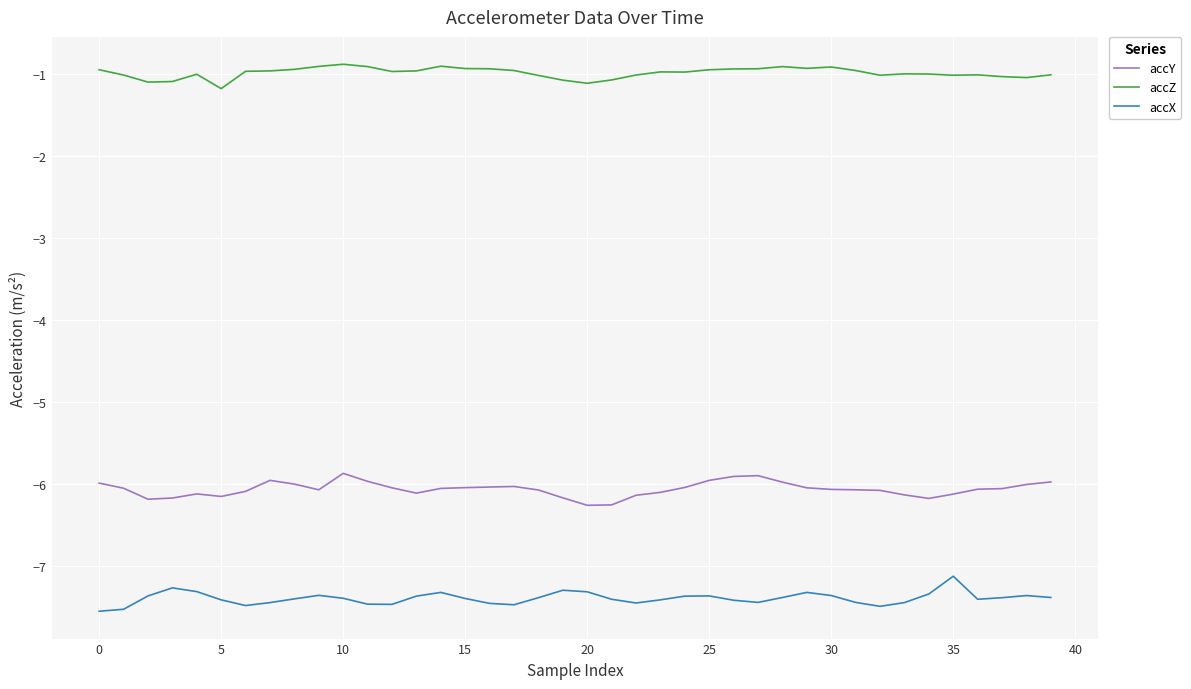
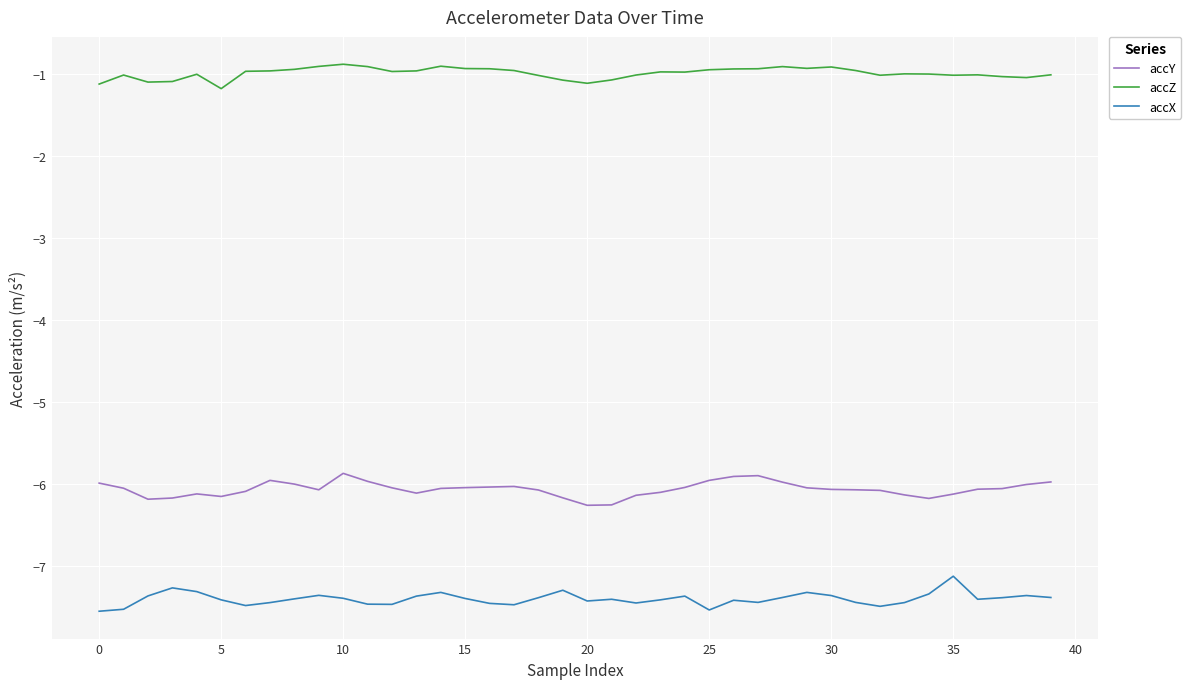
accZ, 0: -0.9 -> -1.1
accX, 20: -7.3 -> -7.4
accX, 25: -7.4 -> -7.5
